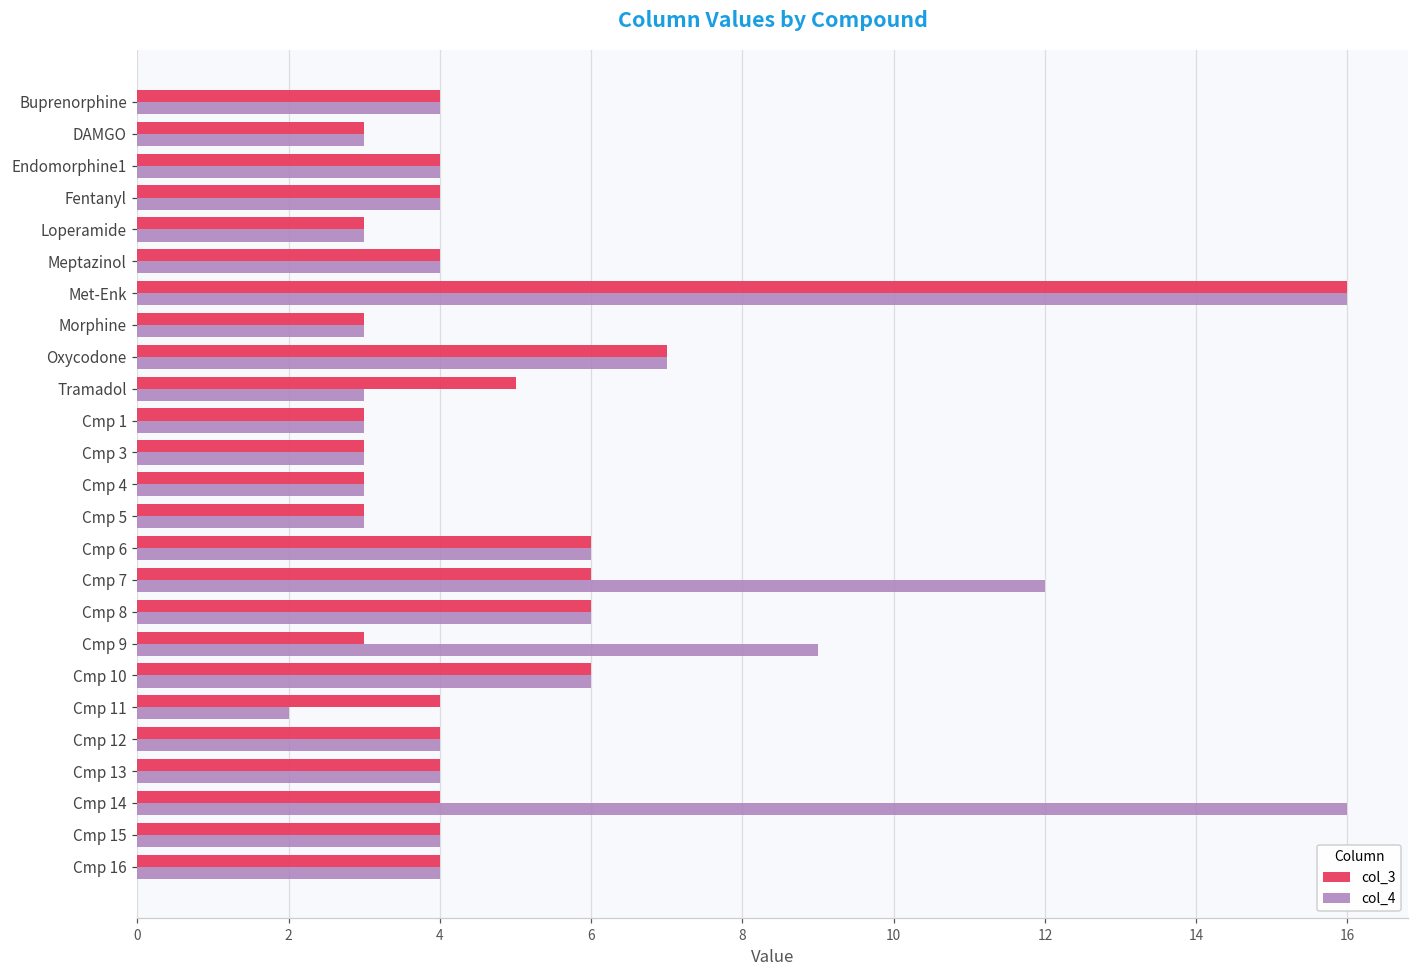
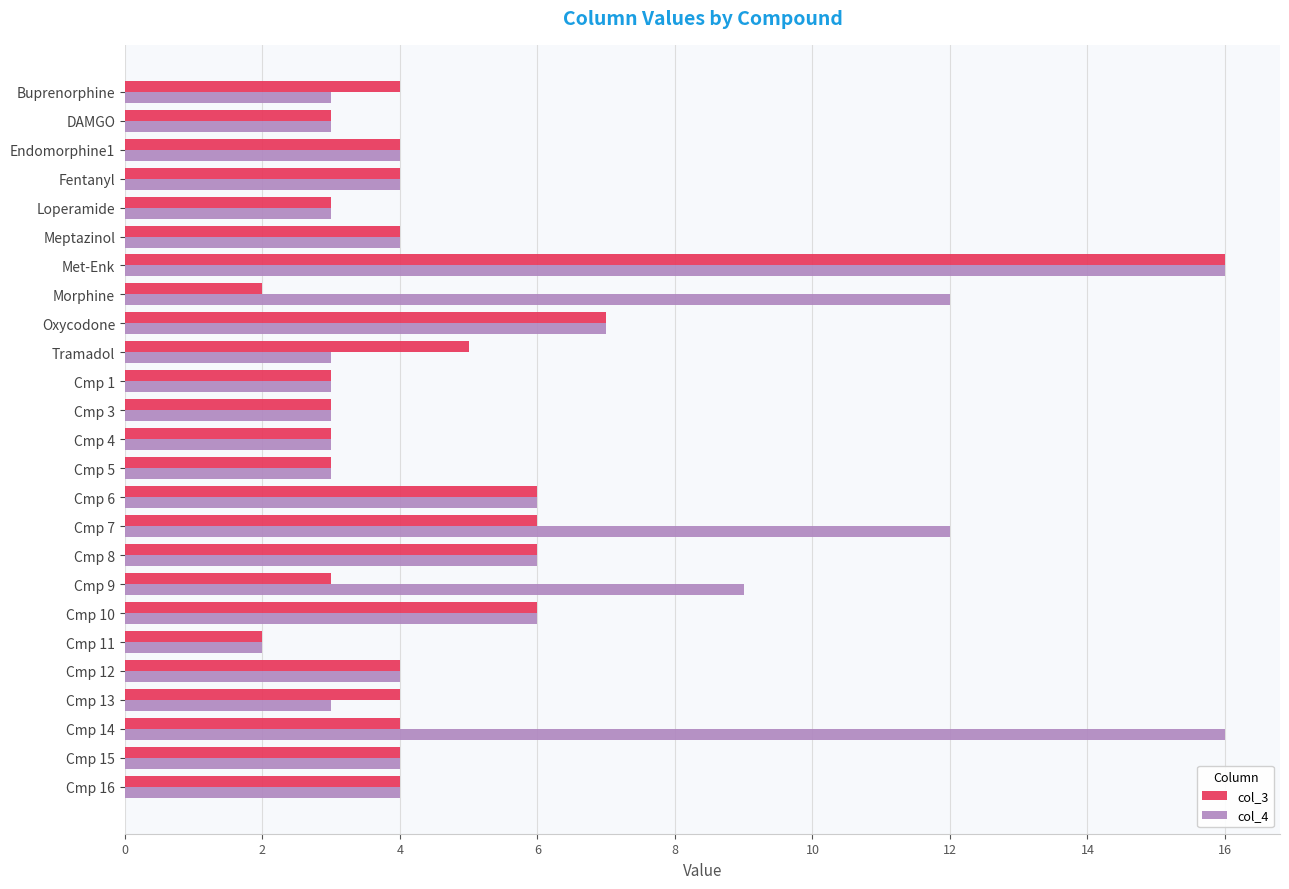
col_4, Buprenorphine: 4 -> 3
col_3, Morphine: 3 -> 2
col_4, Morphine: 3 -> 12
col_3, Cmp 11: 4 -> 2
col_4, Cmp 13: 4 -> 3
